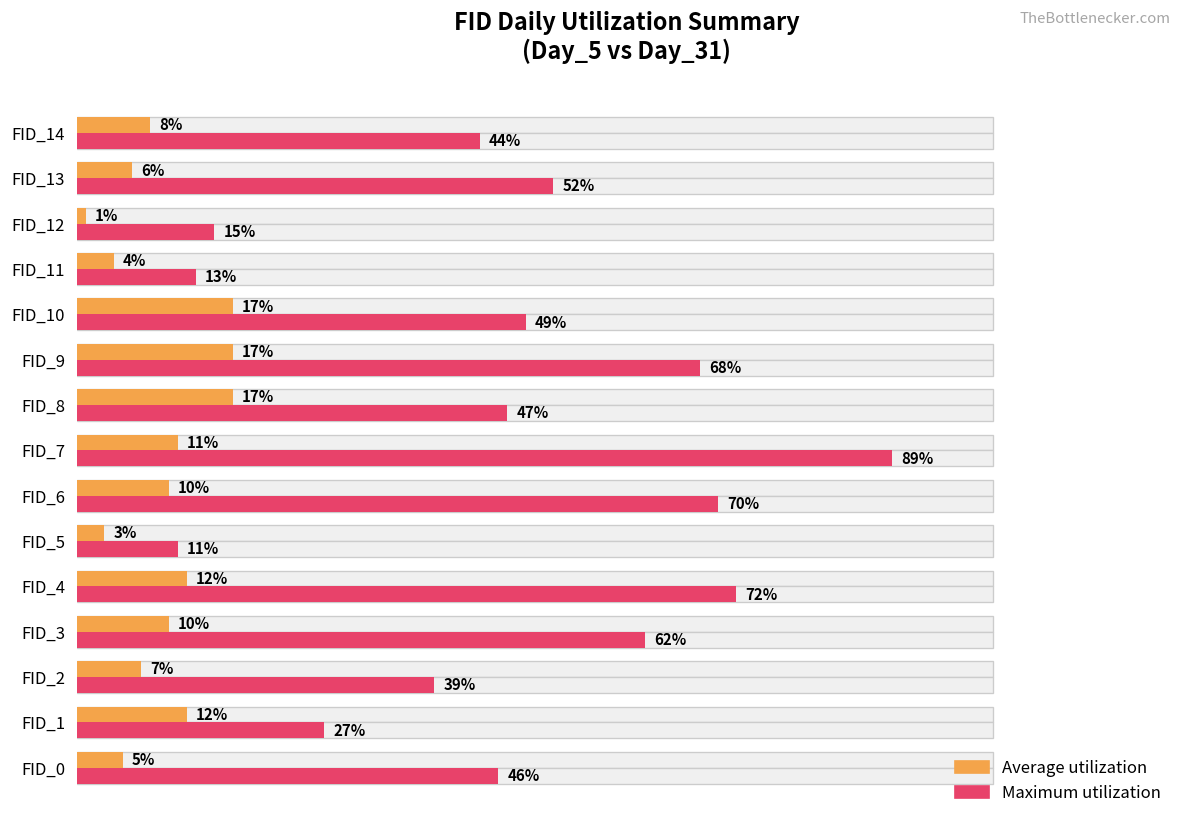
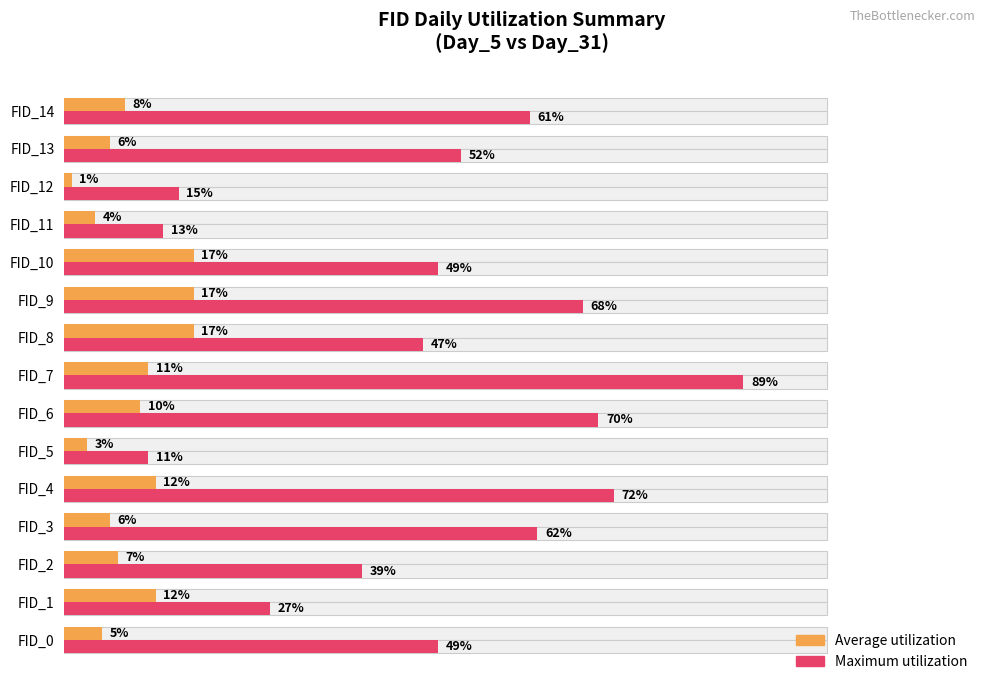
Maximum utilization, FID_14: 44% -> 61%
Average utilization, FID_3: 10% -> 6%
Maximum utilization, FID_0: 46% -> 49%
